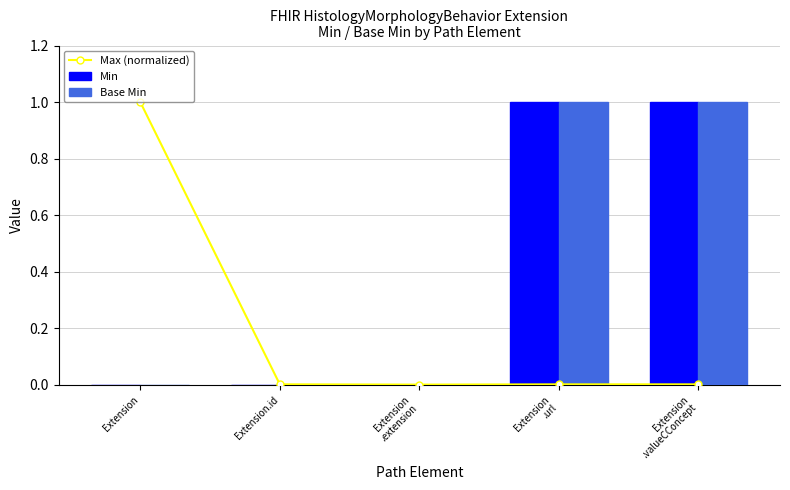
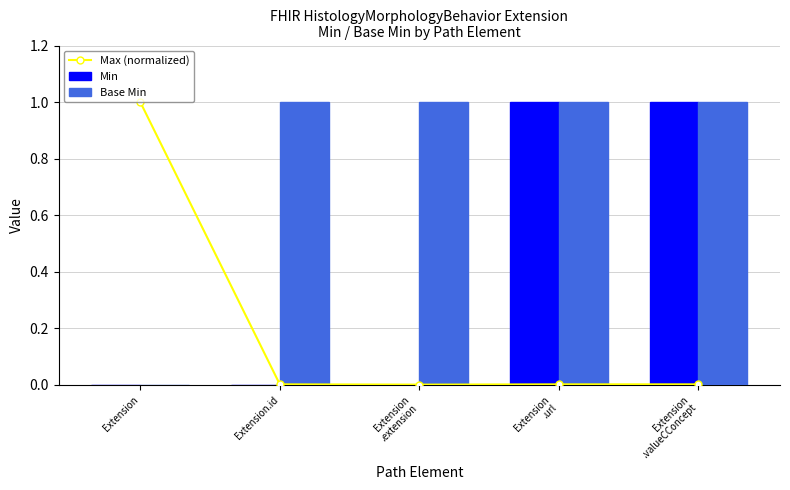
Base Min, Extension.id: 0 -> 1
Base Min, Extension .extension: 0 -> 1
